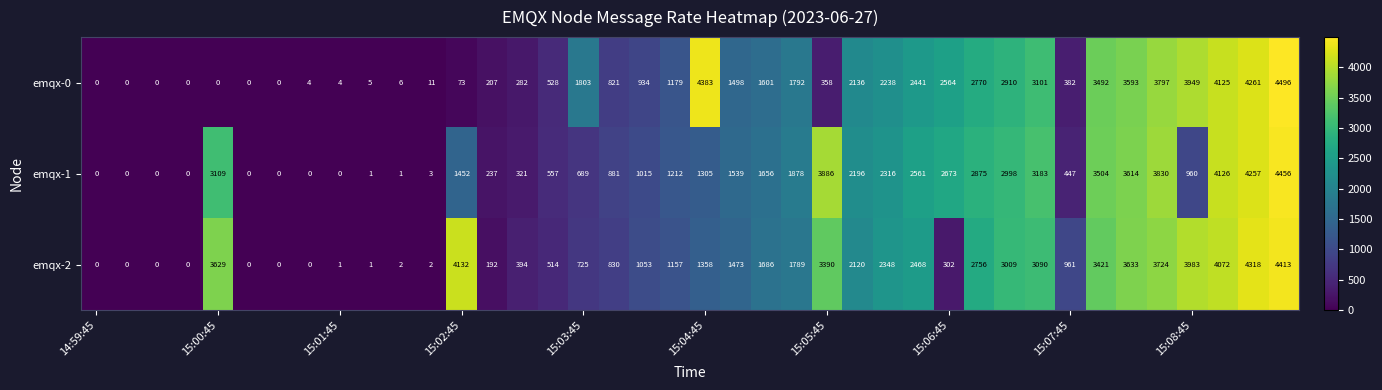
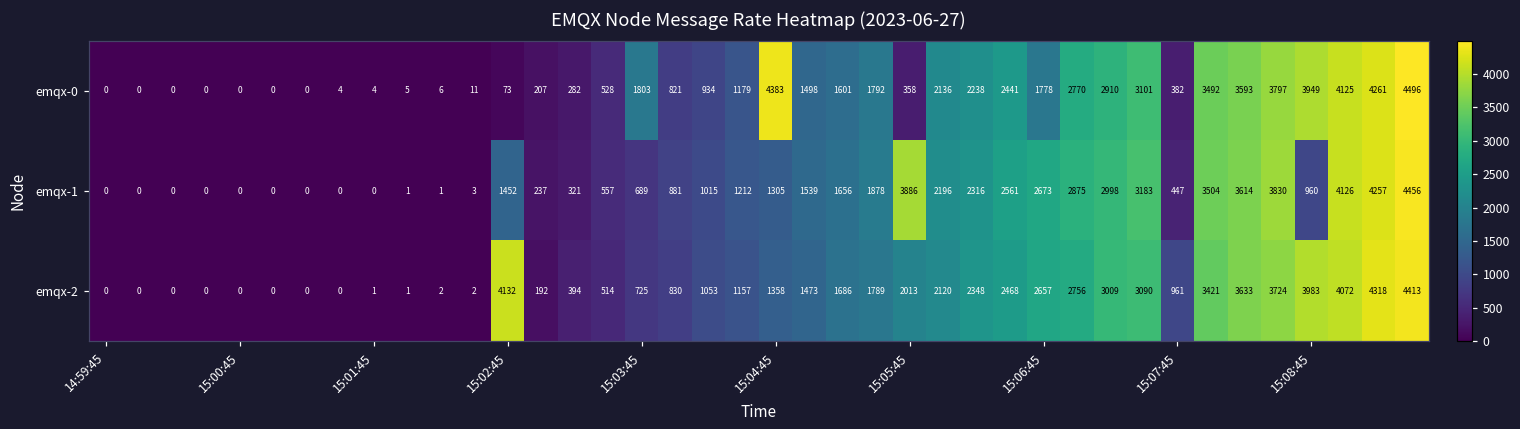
emqx-0, 15:06:45: 2564 -> 1778
emqx-1, 15:00:45: 3109 -> 0
emqx-2, 15:00:45: 3629 -> 0
emqx-2, 15:05:45: 3390 -> 2013
emqx-2, 15:06:45: 302 -> 2657
